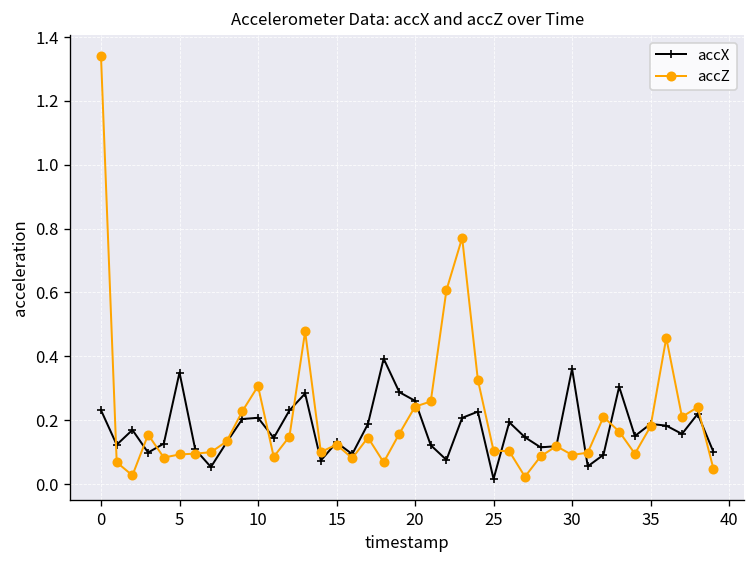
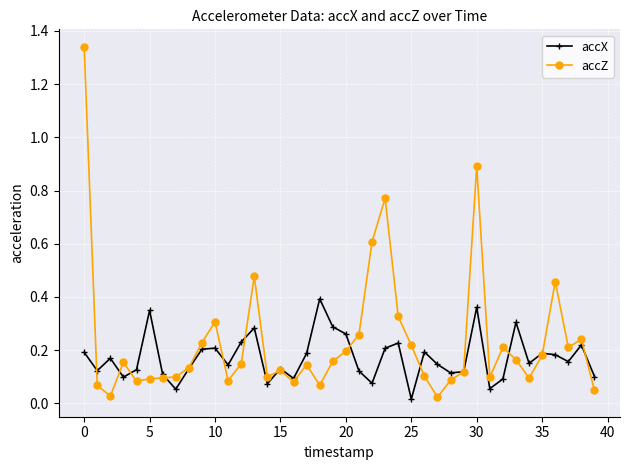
accX, 0: 0.23 -> 0.19
accZ, 20: 0.24 -> 0.20
accZ, 25: 0.10 -> 0.22
accZ, 30: 0.09 -> 0.89
